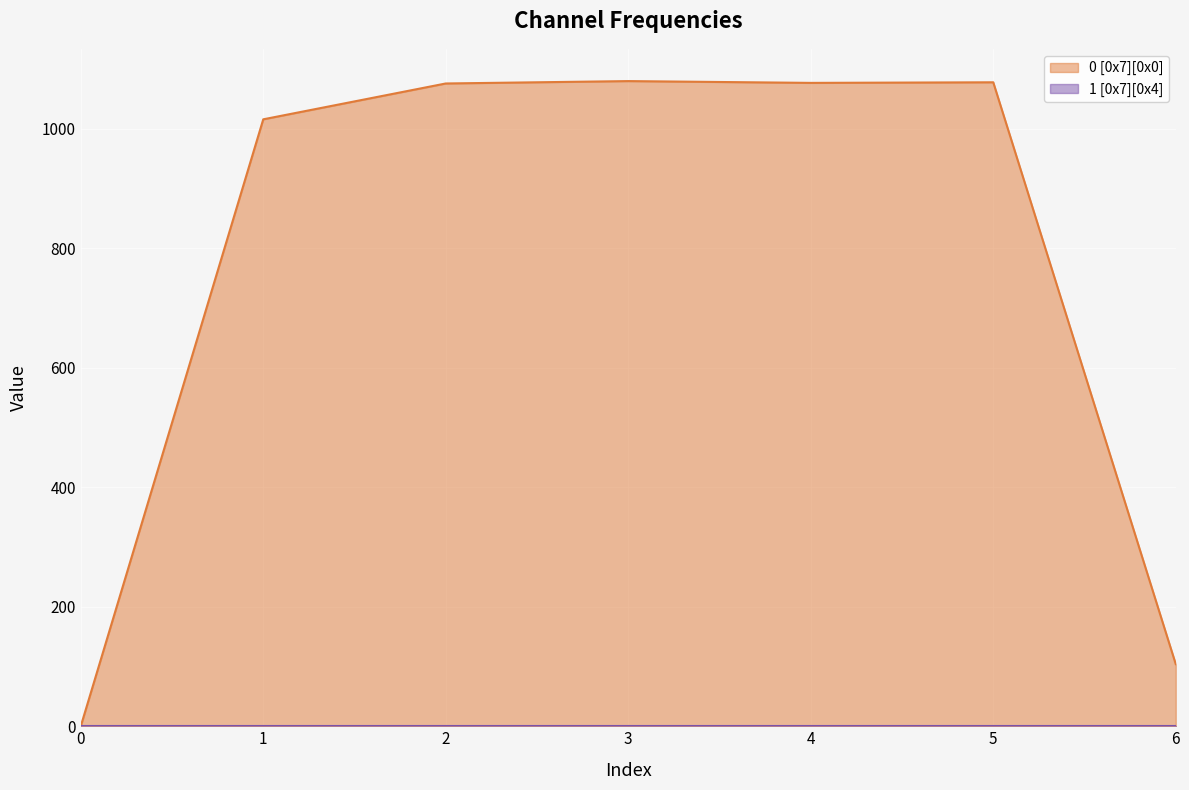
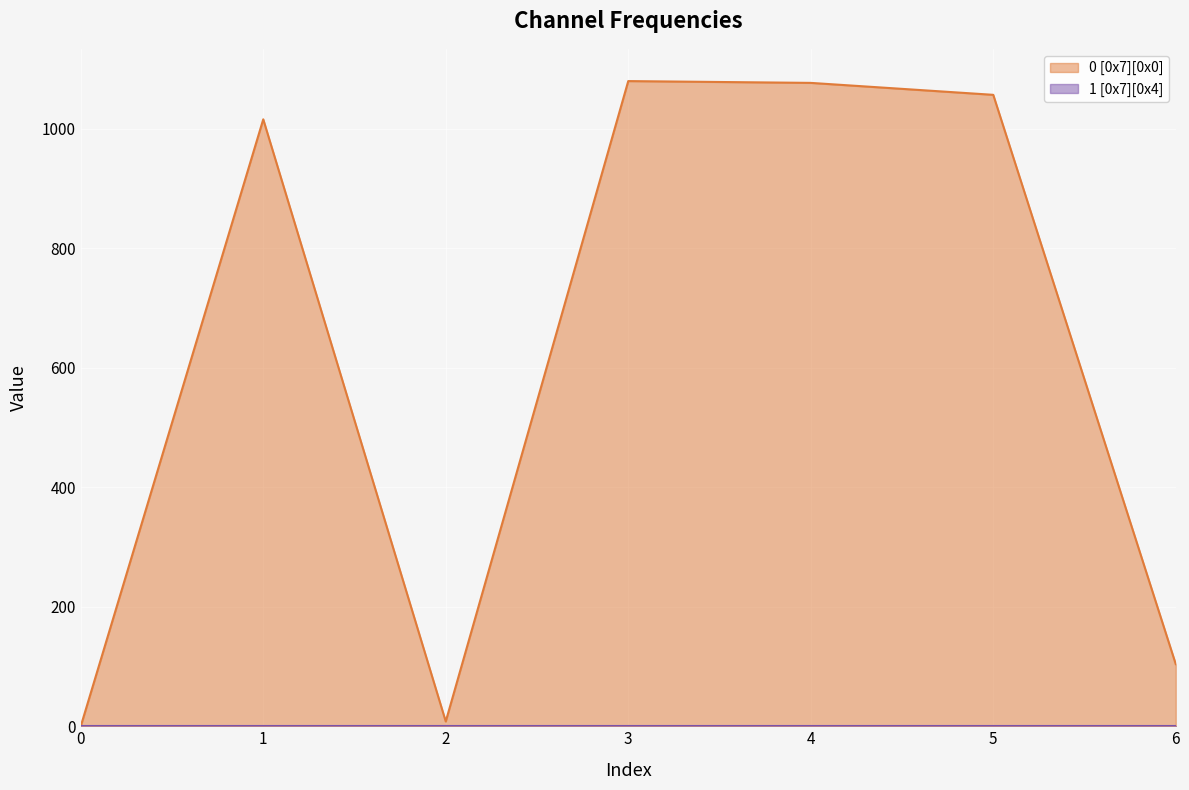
0 [0x7][0x0], 2: 1080 -> 10
0 [0x7][0x0], 5: 1080 -> 1060
